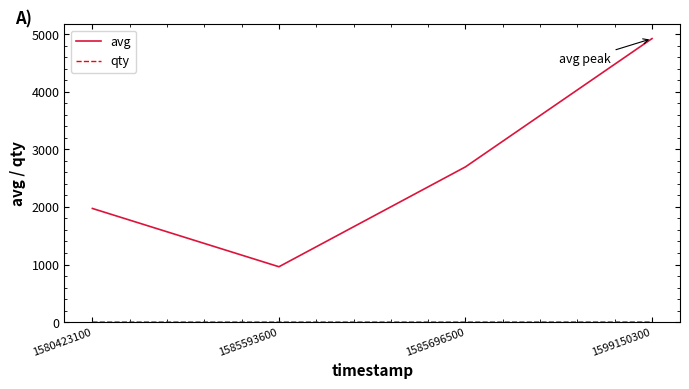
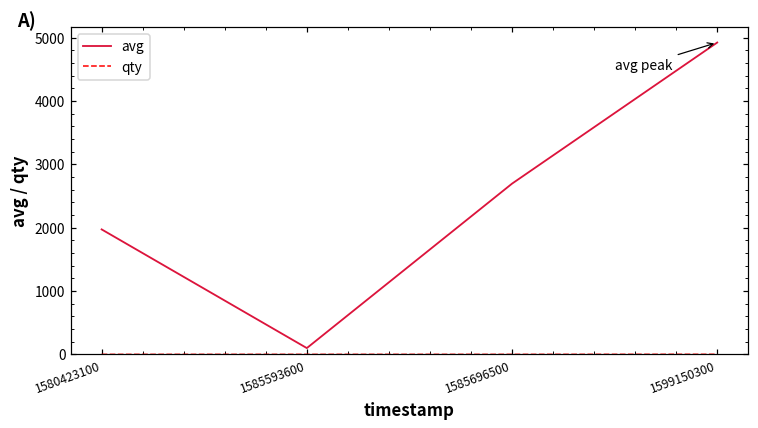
avg, 1585593600: 1000 -> 100
